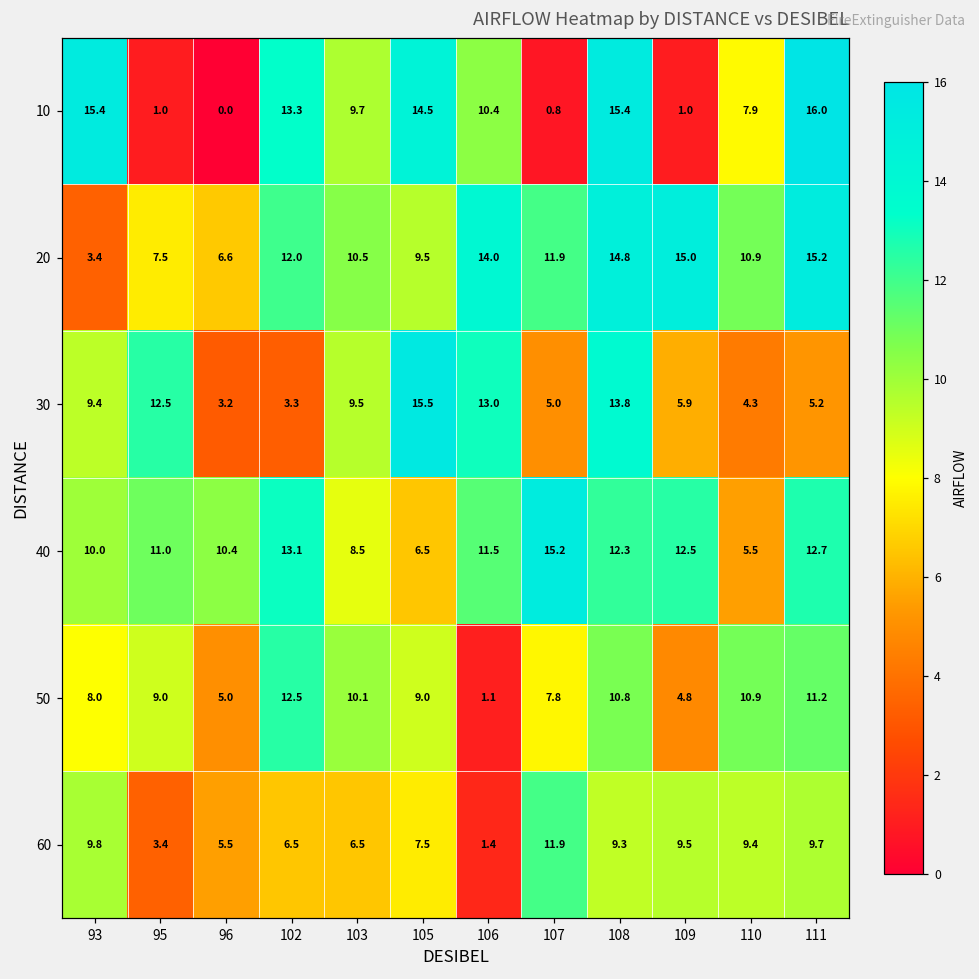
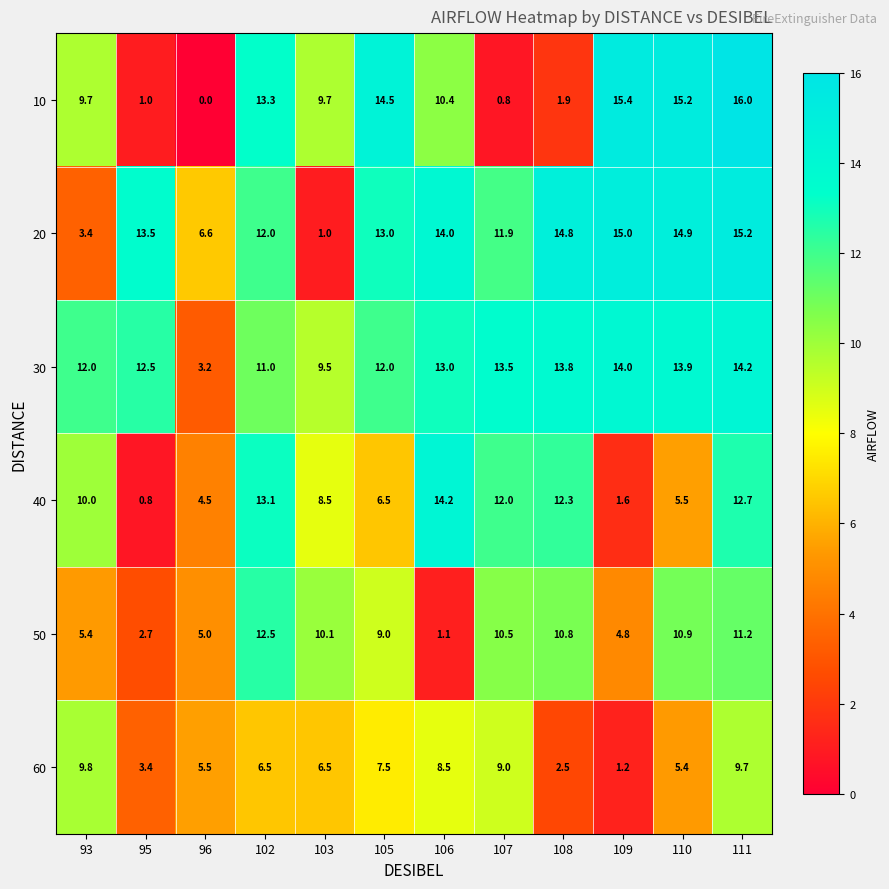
10, 93: 15.4 -> 9.7
10, 108: 15.4 -> 1.9
10, 109: 1.0 -> 15.4
10, 110: 7.9 -> 15.2
20, 95: 7.5 -> 13.5
20, 103: 10.5 -> 1.0
20, 105: 9.5 -> 13.0
20, 110: 10.9 -> 14.9
30, 93: 9.4 -> 12.0
30, 102: 3.3 -> 11.0
30, 105: 15.5 -> 12.0
30, 107: 5.0 -> 13.5
30, 109: 5.9 -> 14.0
30, 110: 4.3 -> 13.9
30, 111: 5.2 -> 14.2
40, 95: 11.0 -> 0.8
40, 96: 10.4 -> 4.5
40, 106: 11.5 -> 14.2
40, 107: 15.2 -> 12.0
40, 109: 12.5 -> 1.6
50, 93: 8.0 -> 5.4
50, 95: 9.0 -> 2.7
50, 107: 7.8 -> 10.5
60, 106: 1.4 -> 8.5
60, 107: 11.9 -> 9.0
60, 108: 9.3 -> 2.5
60, 109: 9.5 -> 1.2
60, 110: 9.4 -> 5.4
